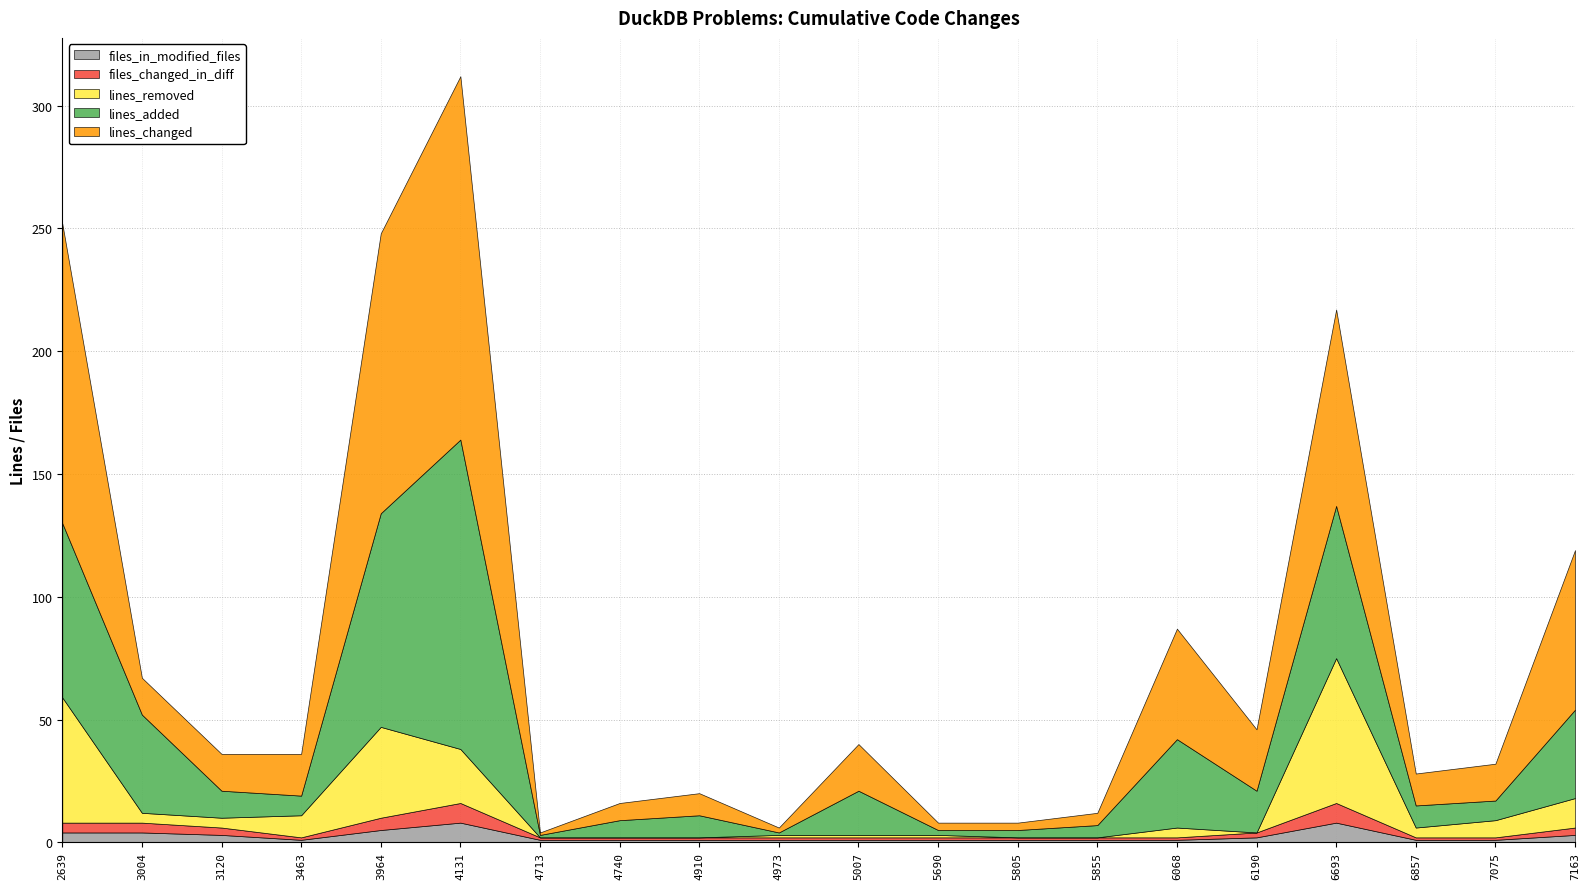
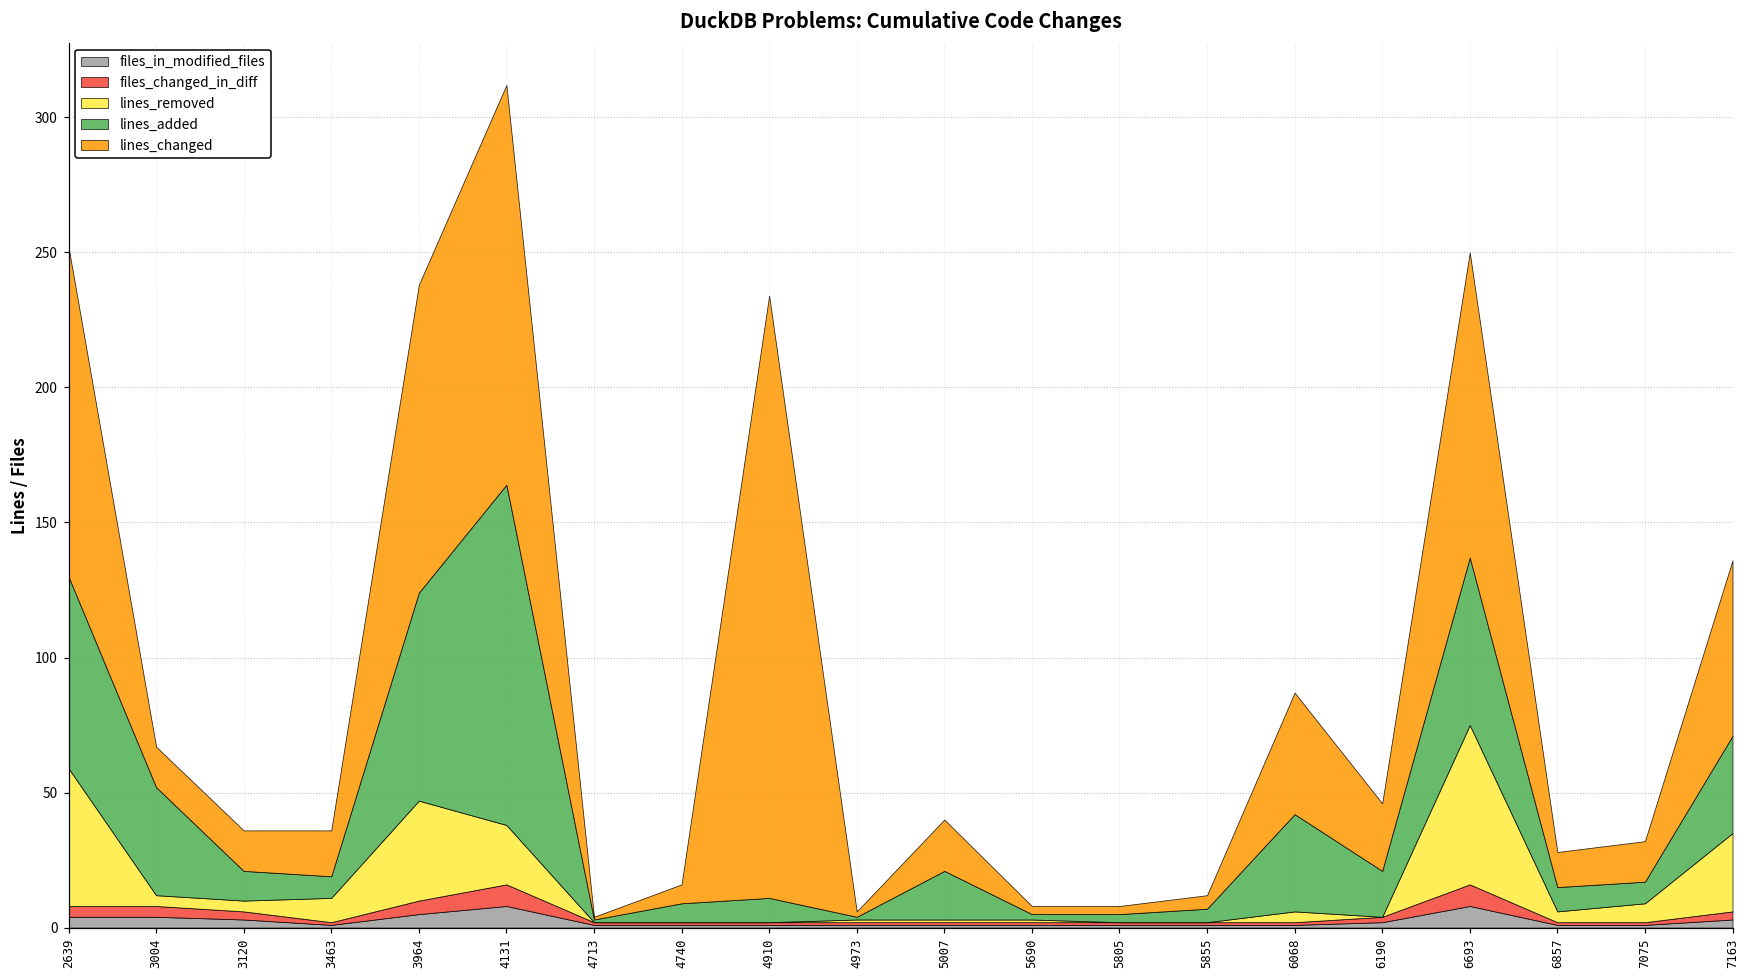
lines_added, 3964: 87 -> 77
lines_changed, 4910: 9 -> 223
lines_changed, 6693: 80 -> 113
lines_removed, 7163: 12 -> 29
